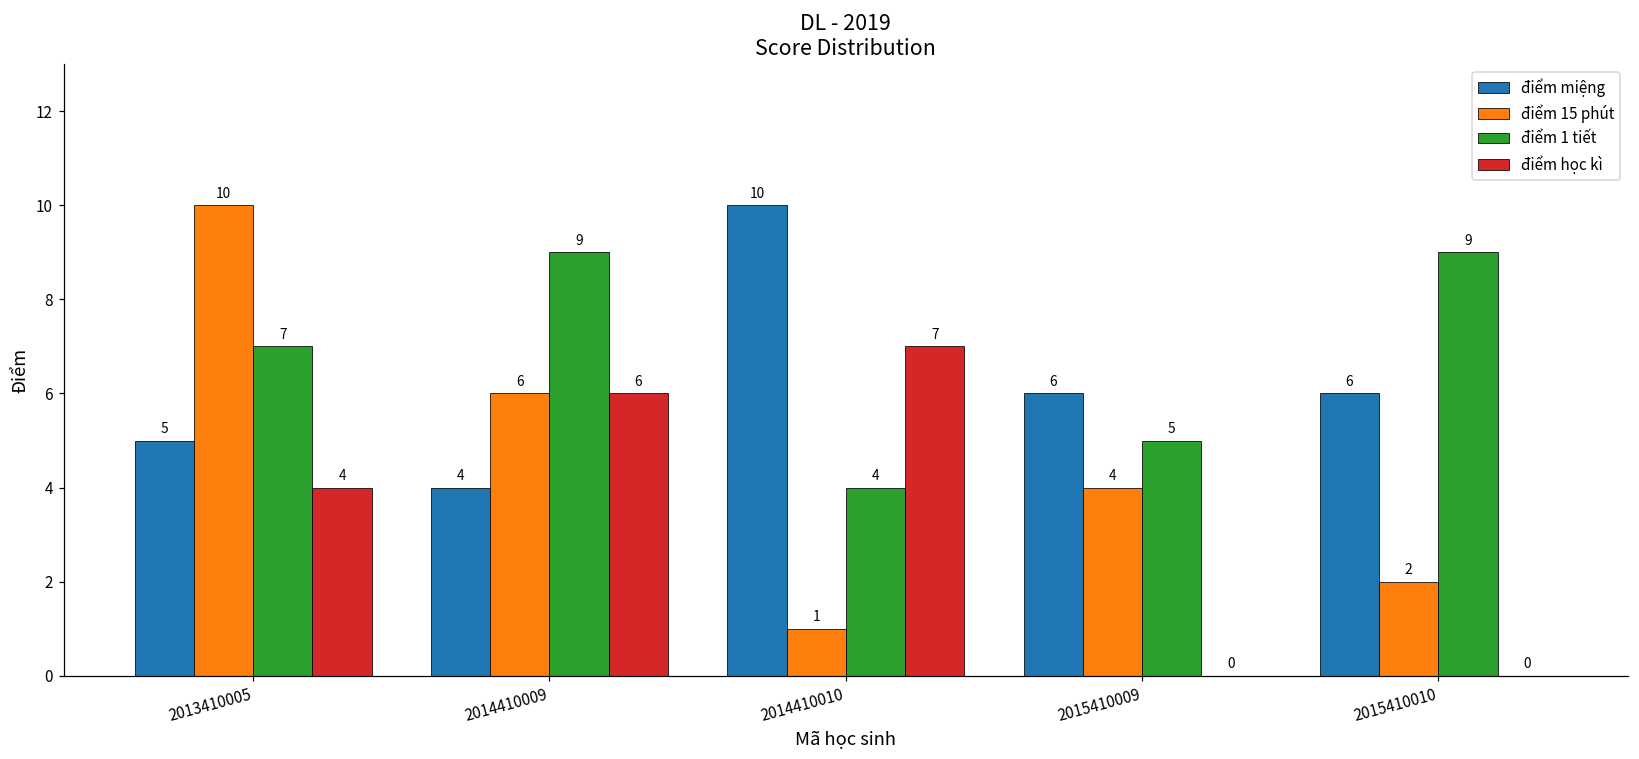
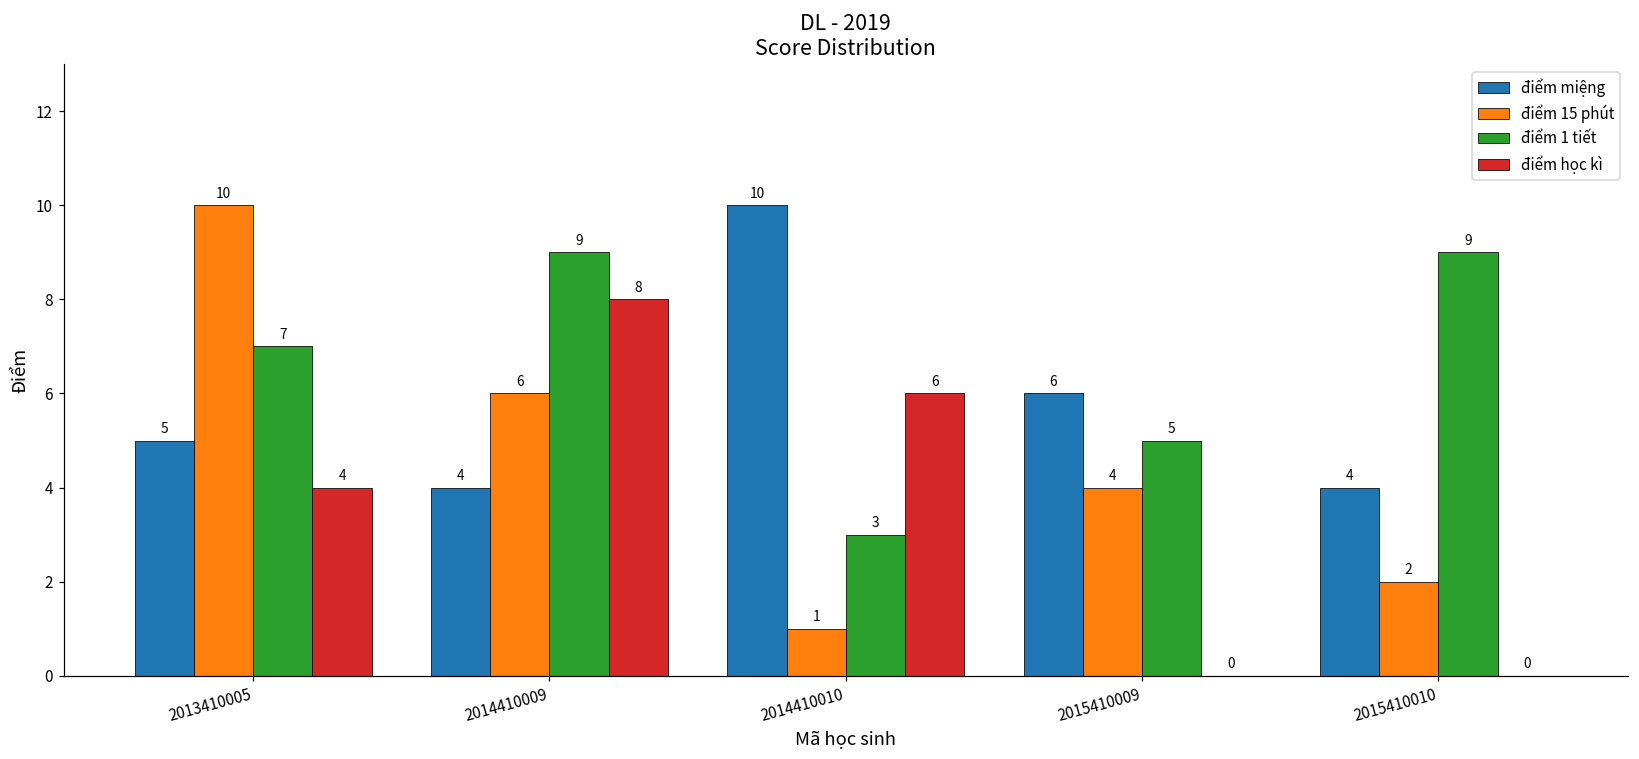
điểm học kì, 2014410009: 6 -> 8
điểm 1 tiết, 2014410010: 4 -> 3
điểm học kì, 2014410010: 7 -> 6
điểm miệng, 2015410010: 6 -> 4
